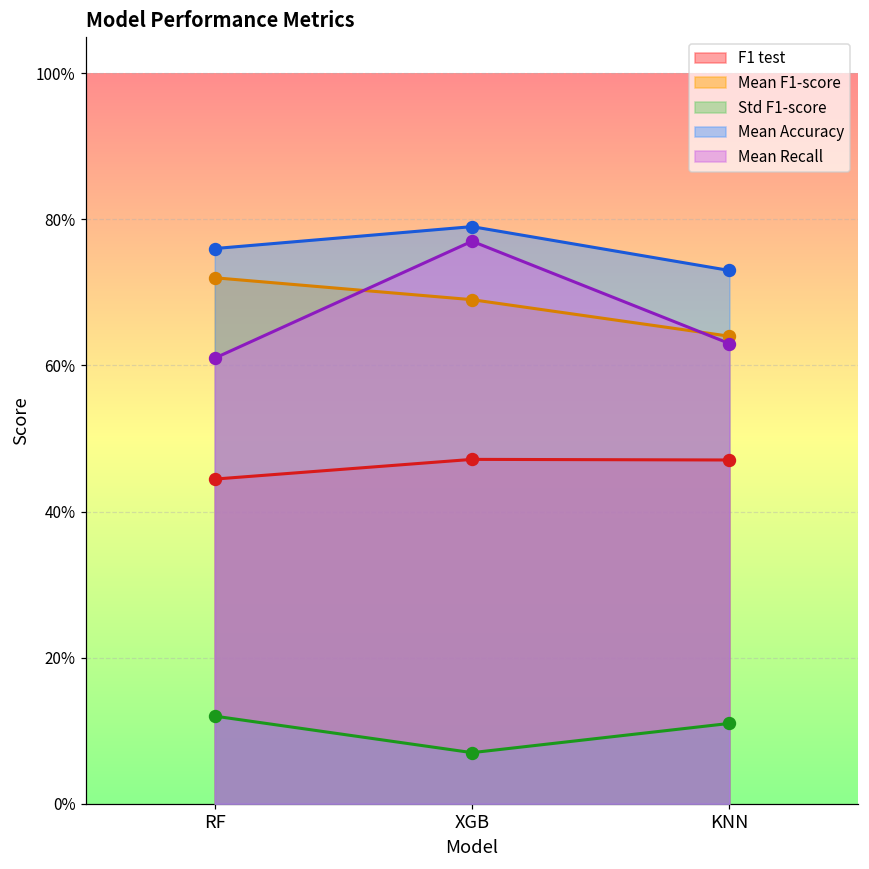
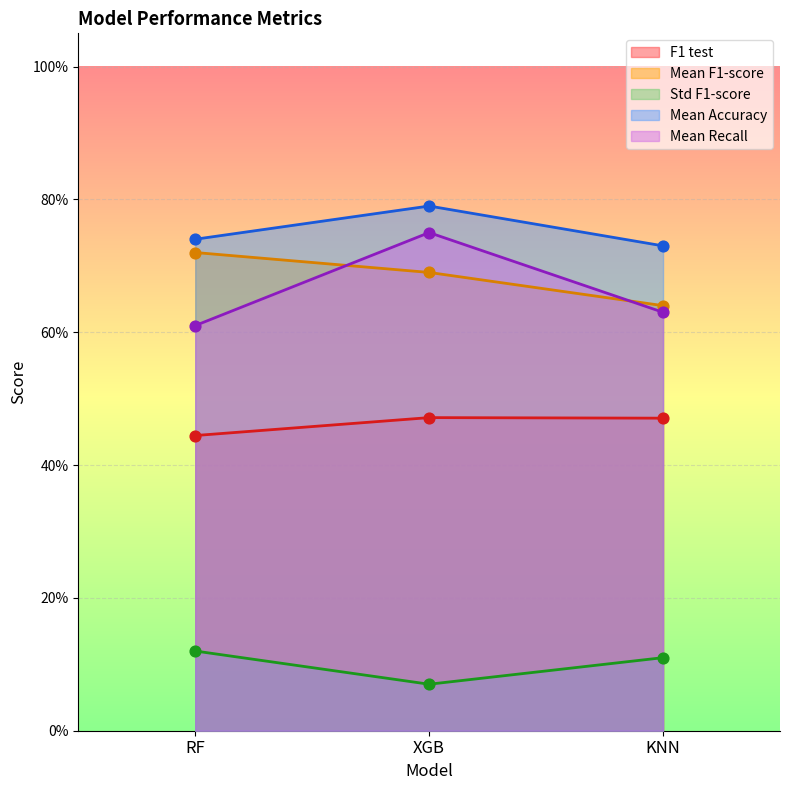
Mean Accuracy, RF: 76% -> 74%
Mean Recall, XGB: 77% -> 75%
